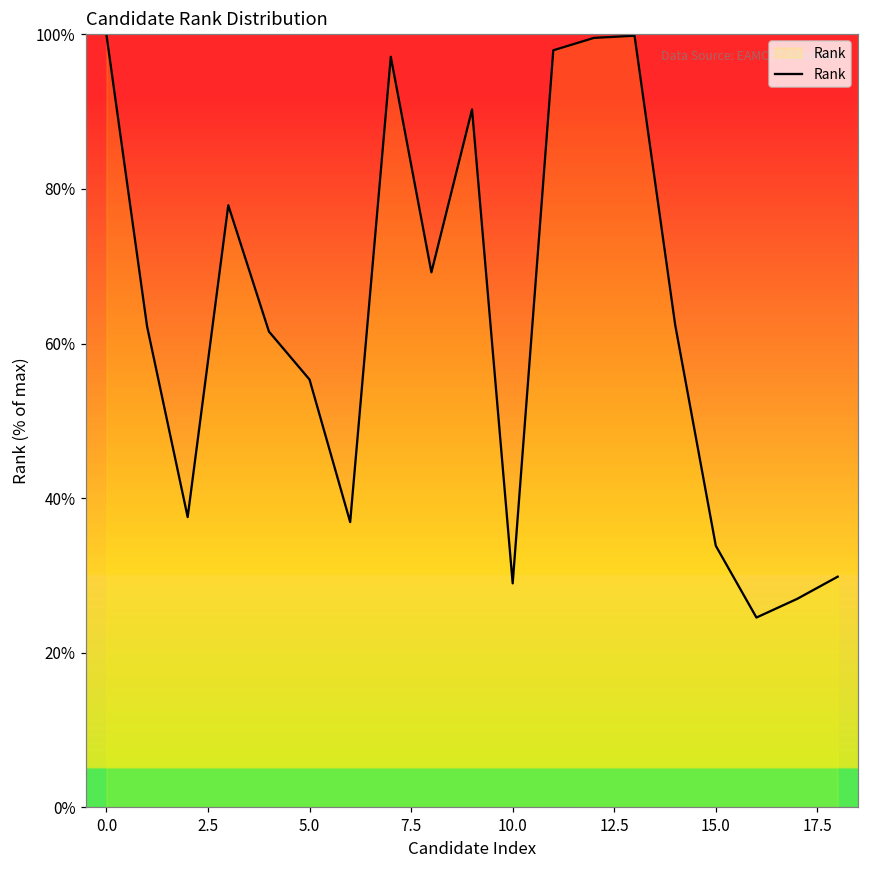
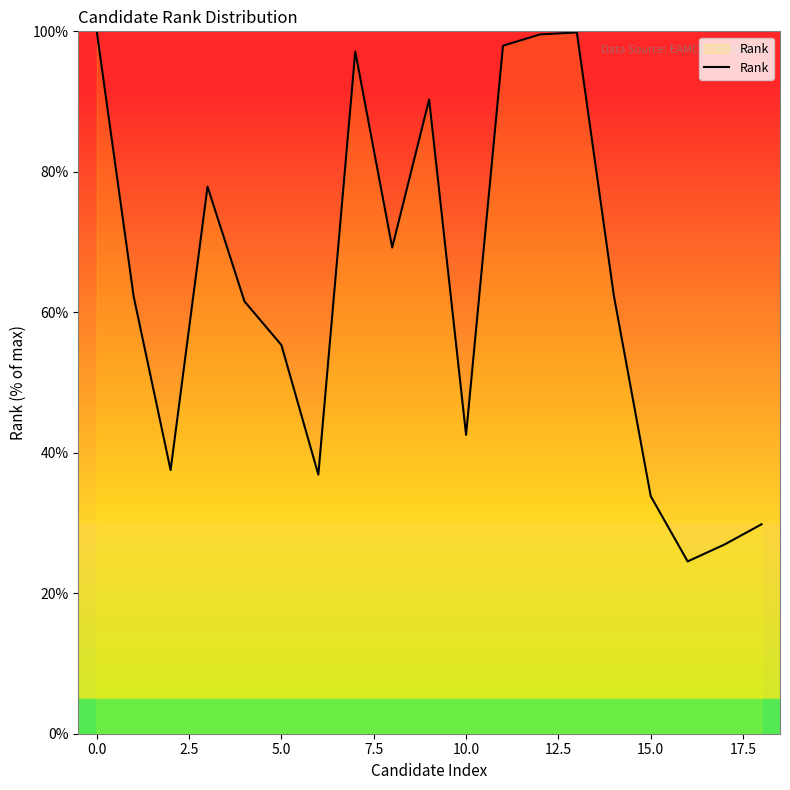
10.0: 29% -> 43%
